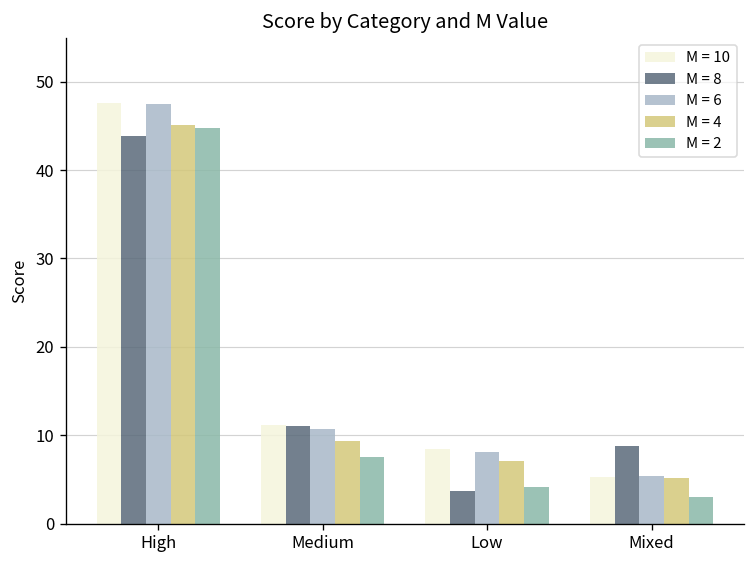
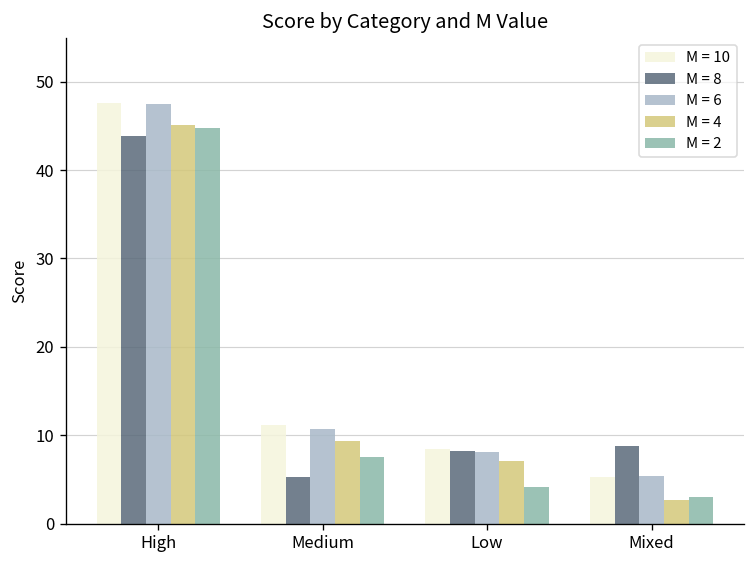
M = 8, Medium: 11 -> 5
M = 8, Low: 4 -> 8
M = 4, Mixed: 5 -> 3
